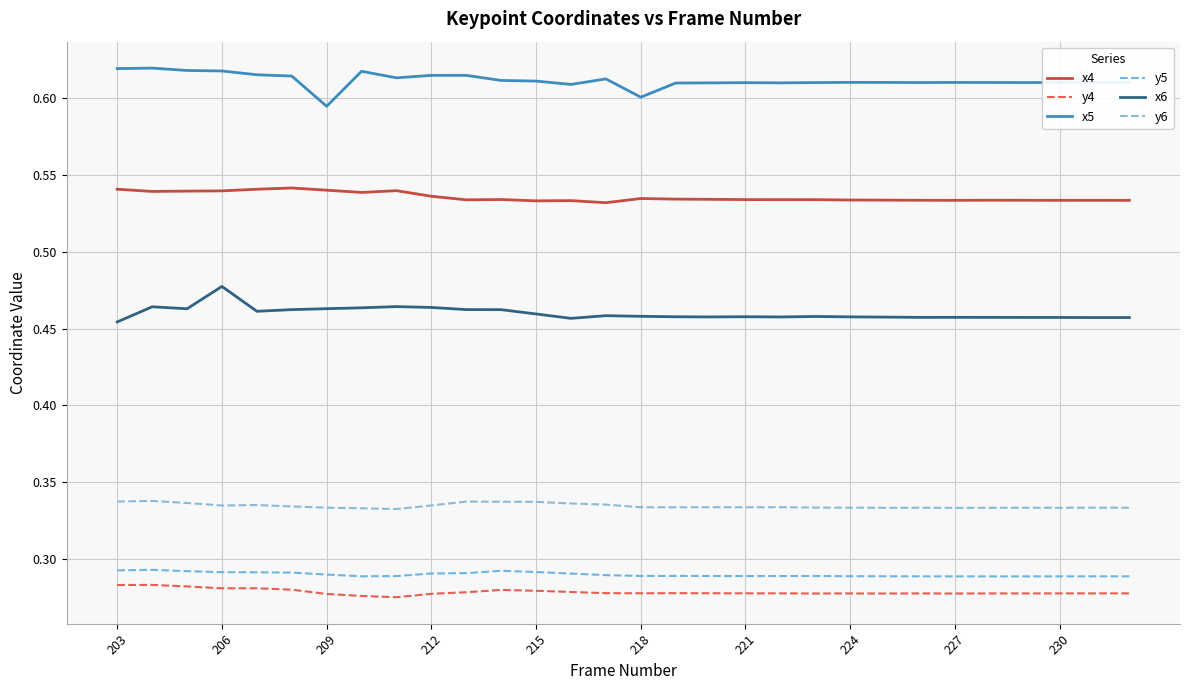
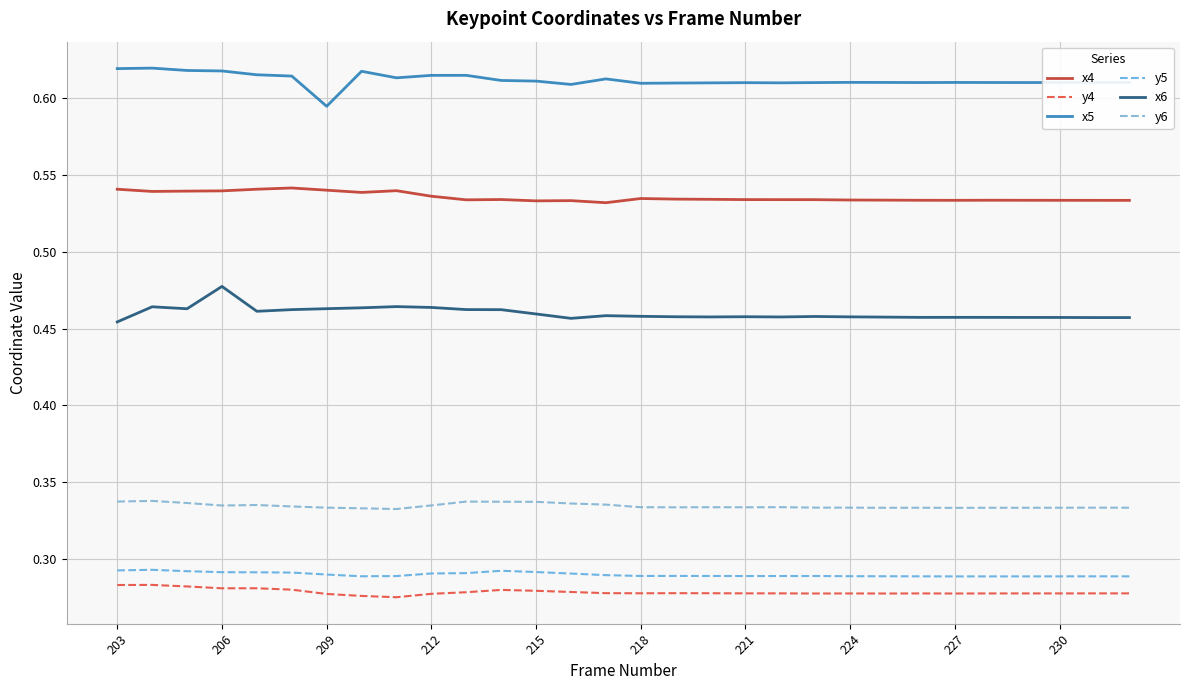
x5, 218: 0.601 -> 0.610
